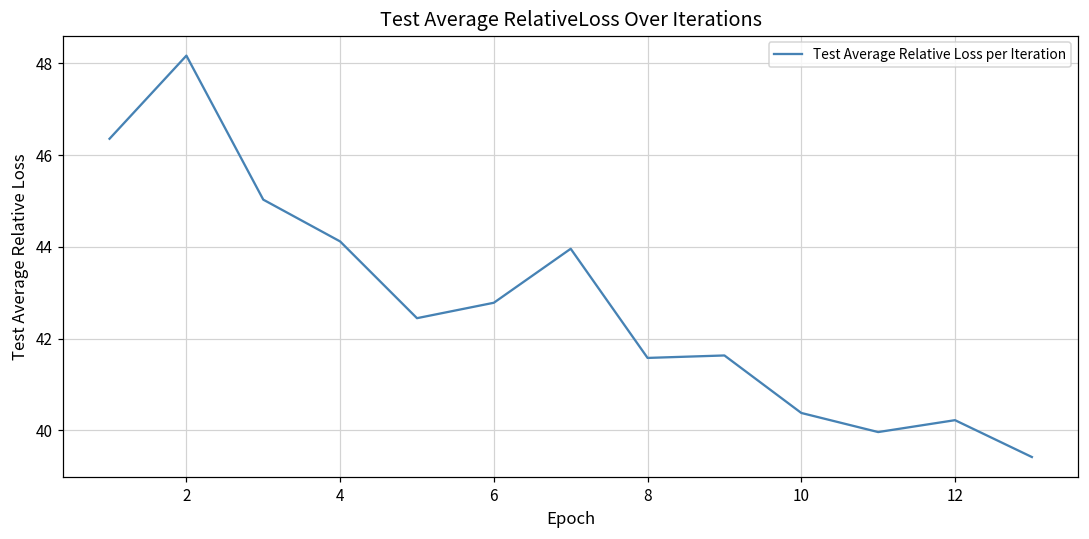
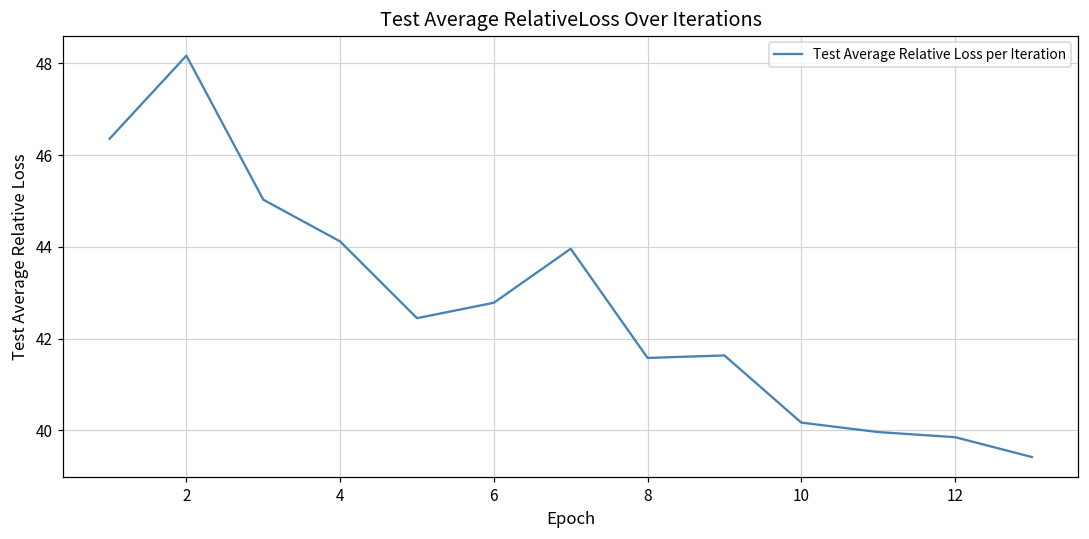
10: 40.4 -> 40.2
12: 40.2 -> 39.9
